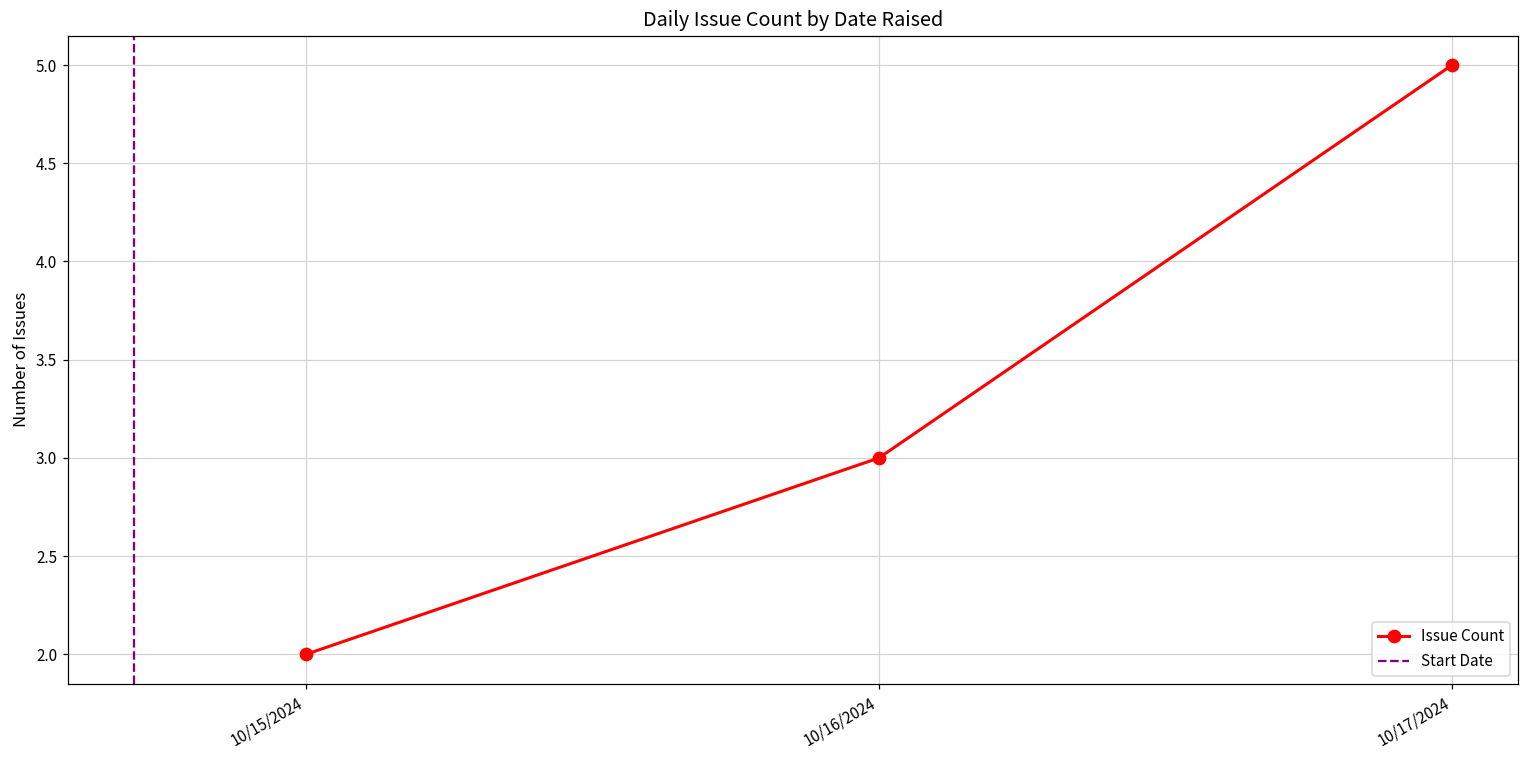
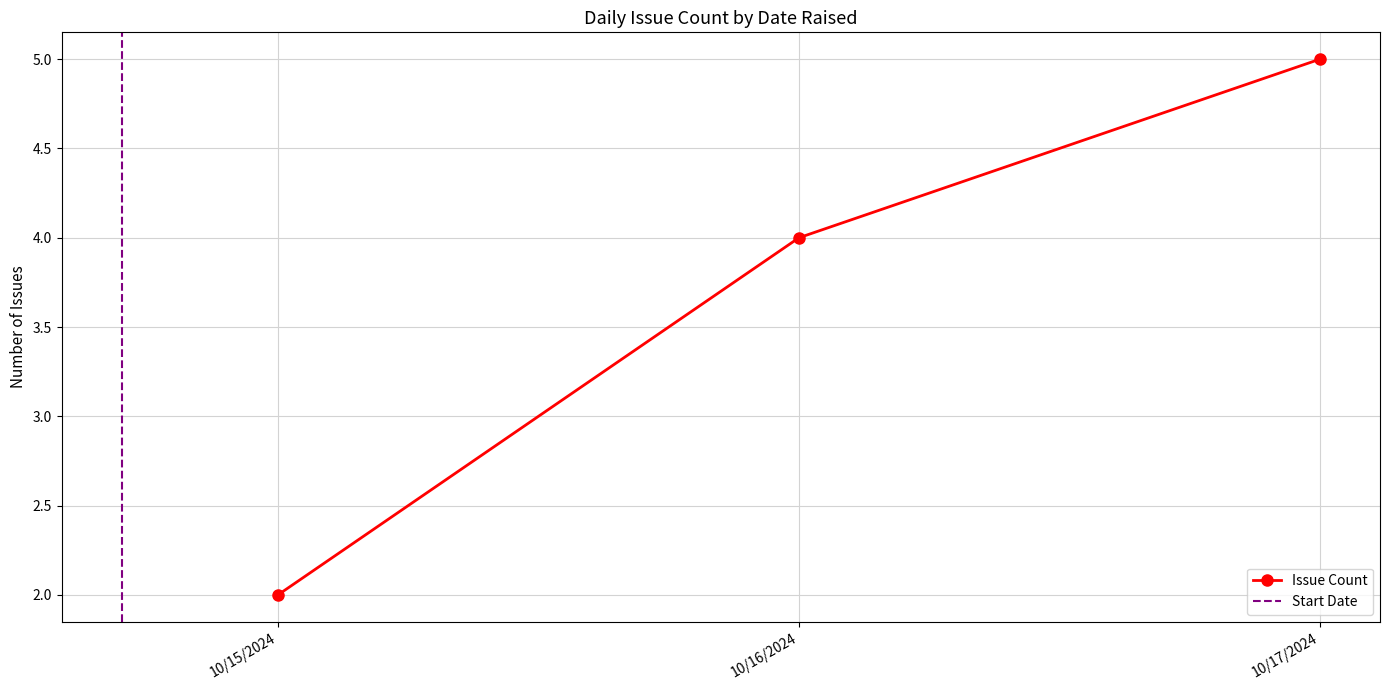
10/16/2024: 3 -> 4
